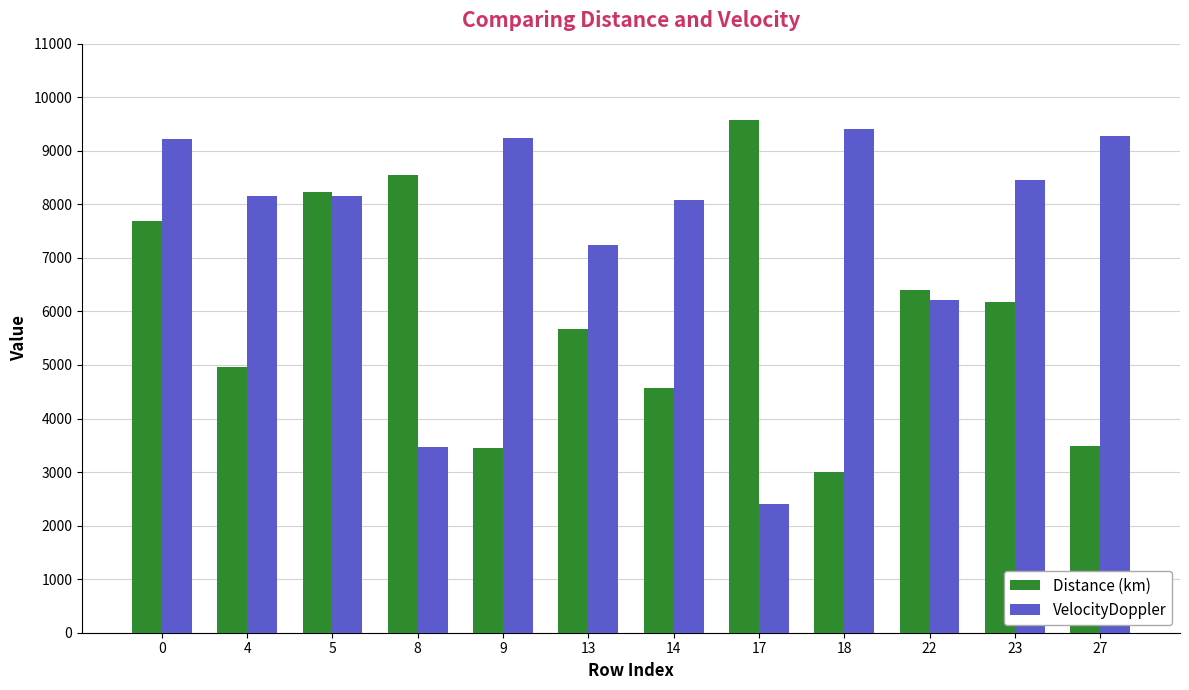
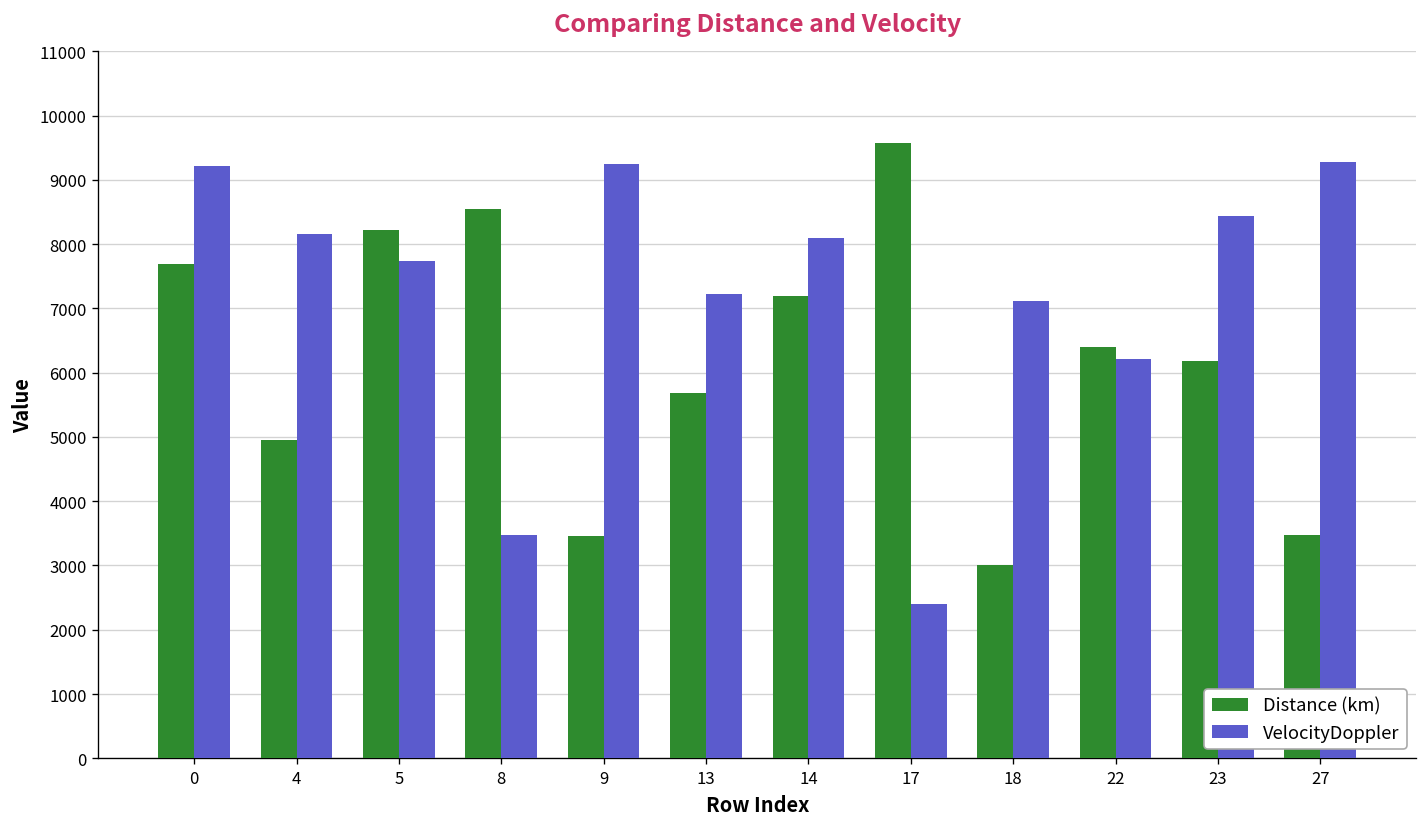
VelocityDoppler, 5: 8200 -> 7700
Distance (km), 14: 4600 -> 7200
VelocityDoppler, 18: 9400 -> 7100
